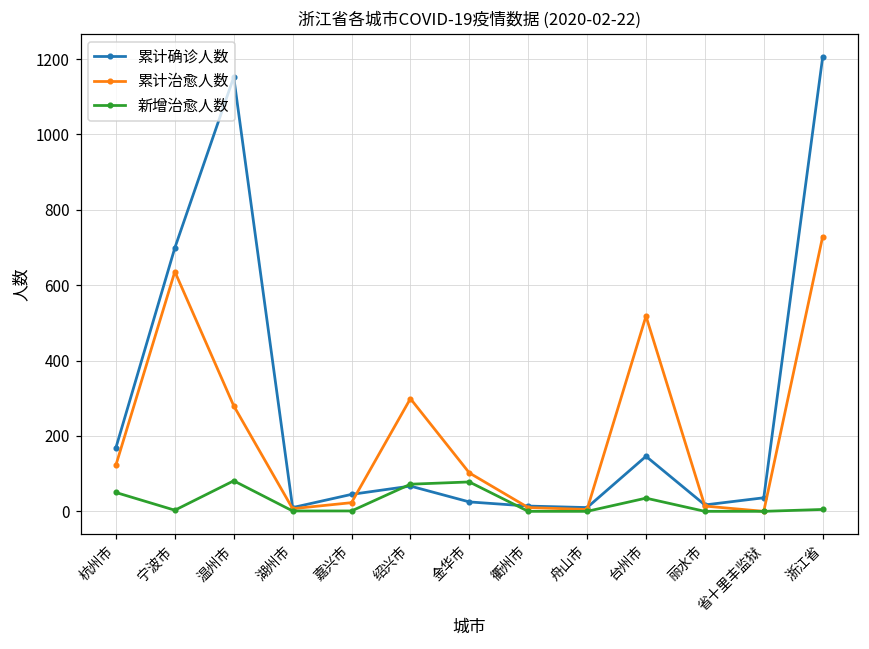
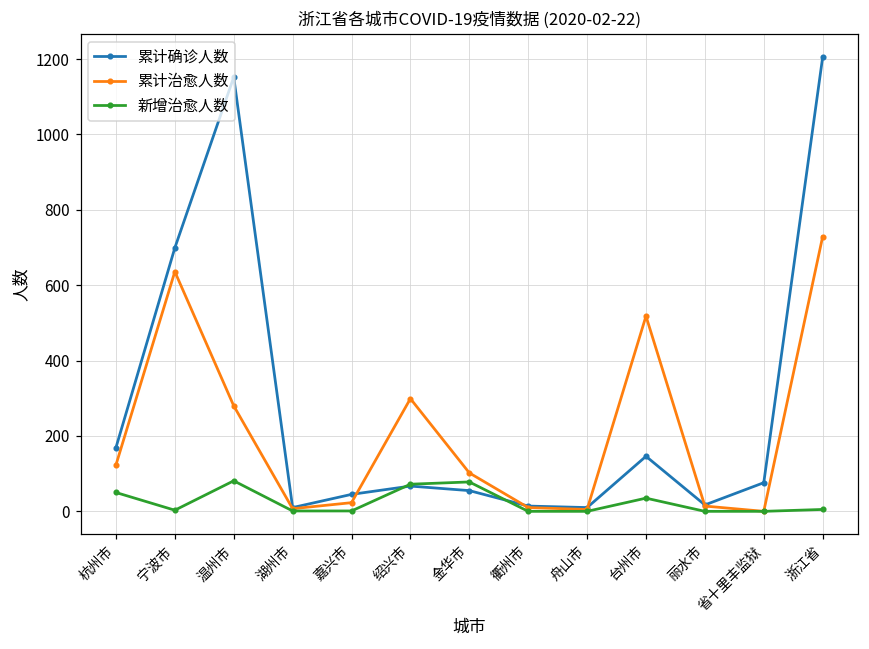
累计确诊人数, 金华市: 30 -> 60
累计确诊人数, 省十里丰监狱: 40 -> 80
